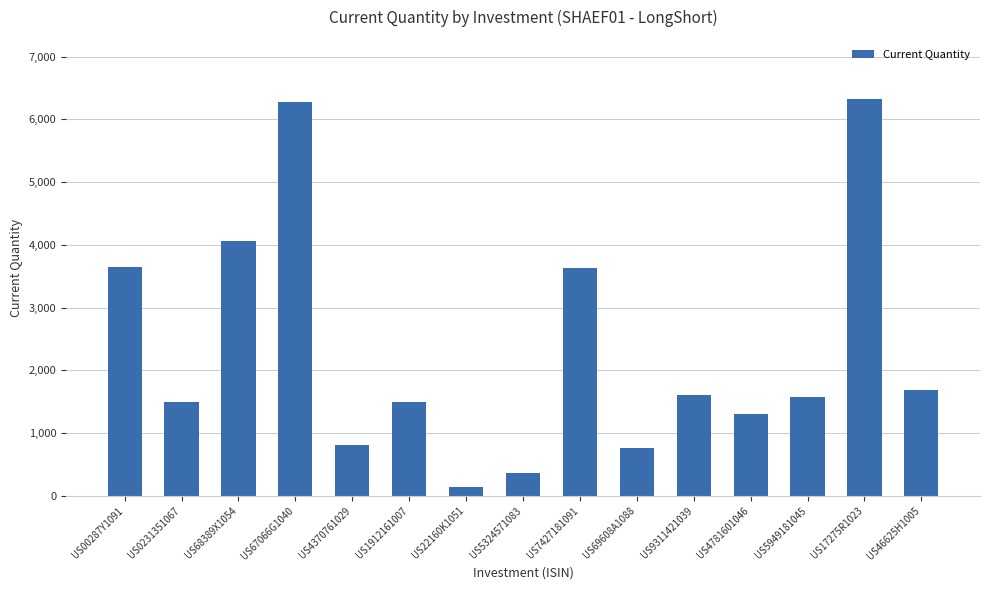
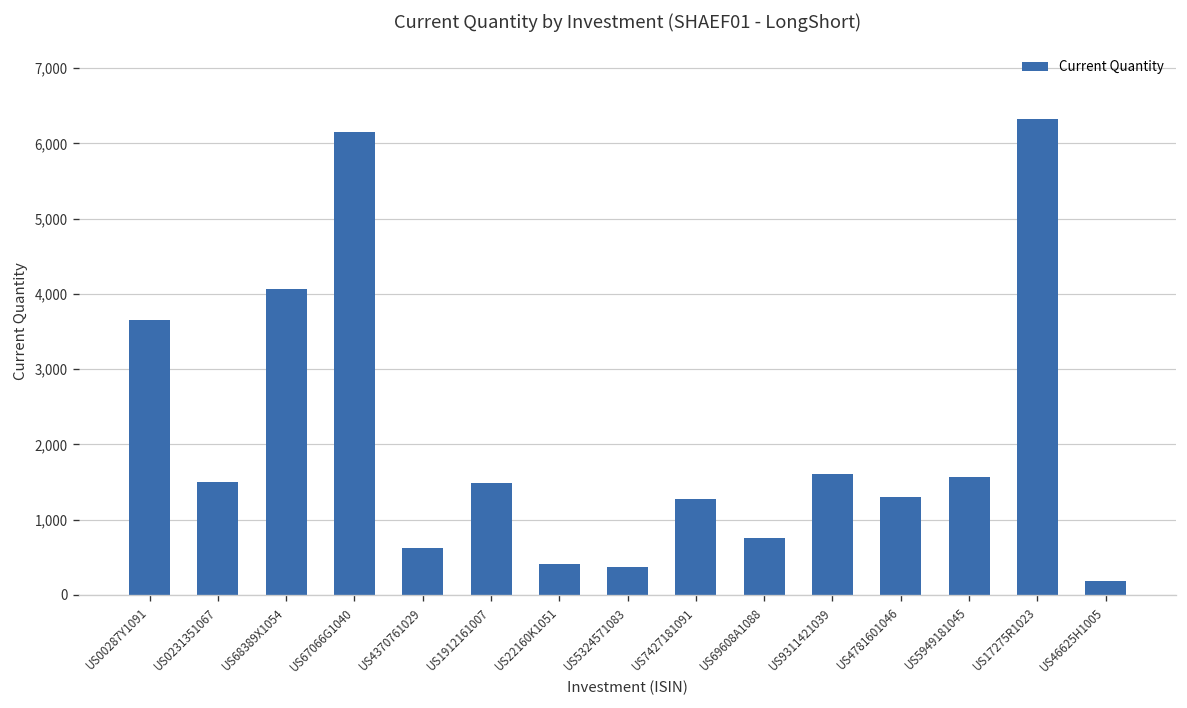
US67066G1040: 6,300 -> 6,100
US4370761029: 800 -> 600
US22160K1051: 100 -> 400
US7427181091: 3,600 -> 1,300
US46625H1005: 1,700 -> 200
